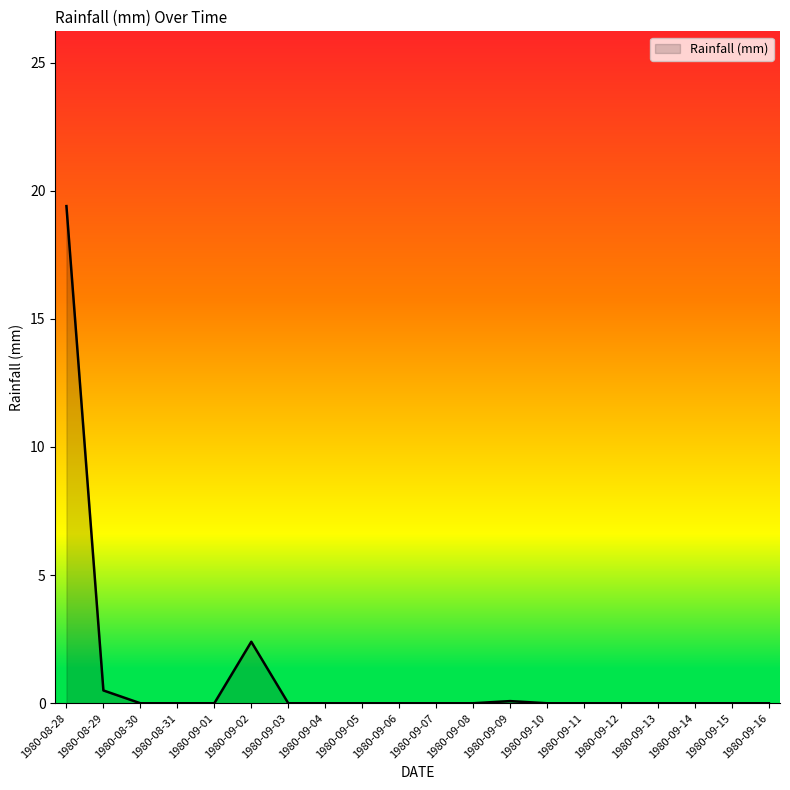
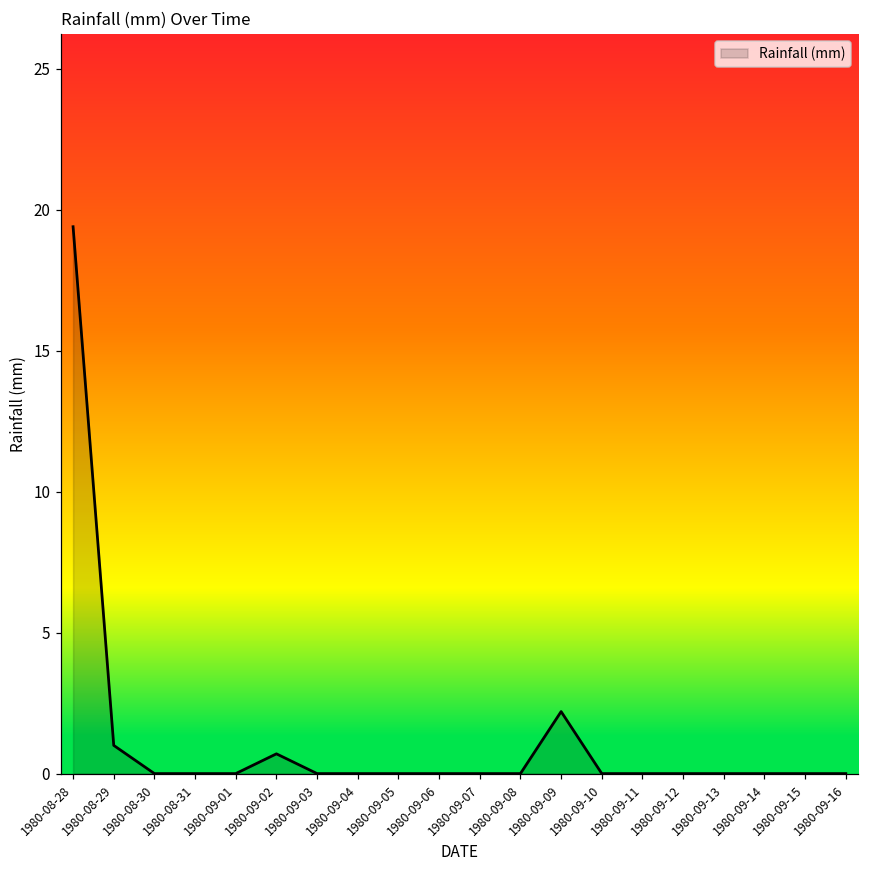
1980-08-29: 0.5 -> 1.0
1980-09-02: 2.4 -> 0.7
1980-09-09: 0.1 -> 2.2
